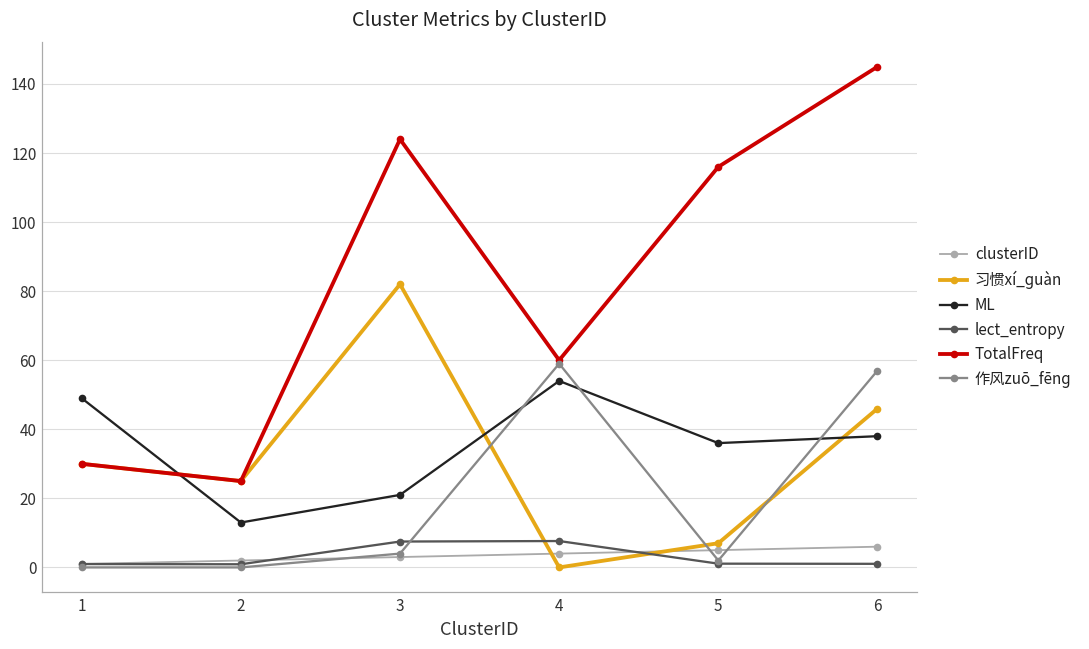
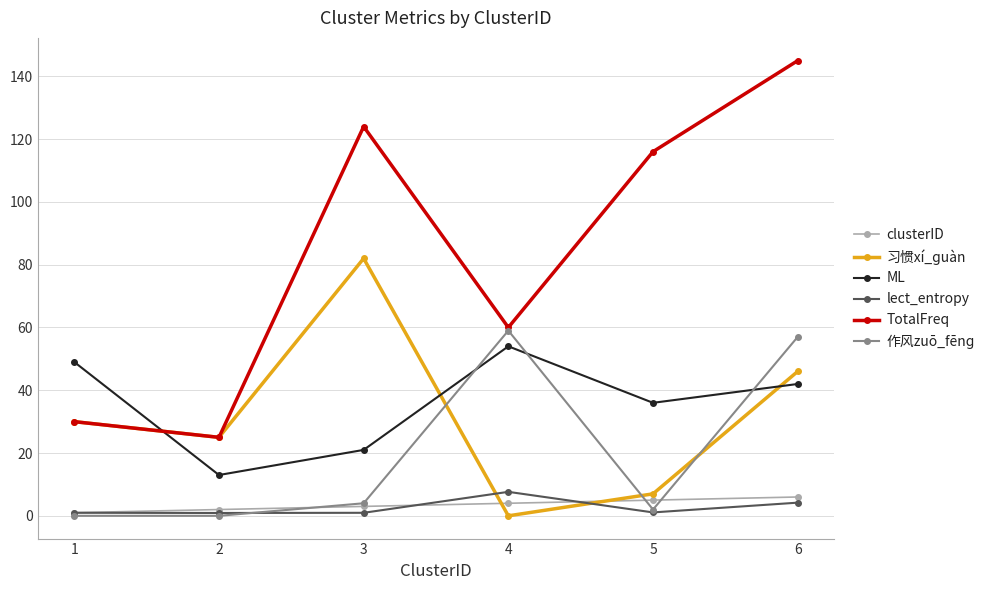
lect_entropy, 3: 7 -> 1
ML, 6: 38 -> 42
lect_entropy, 6: 1 -> 4
